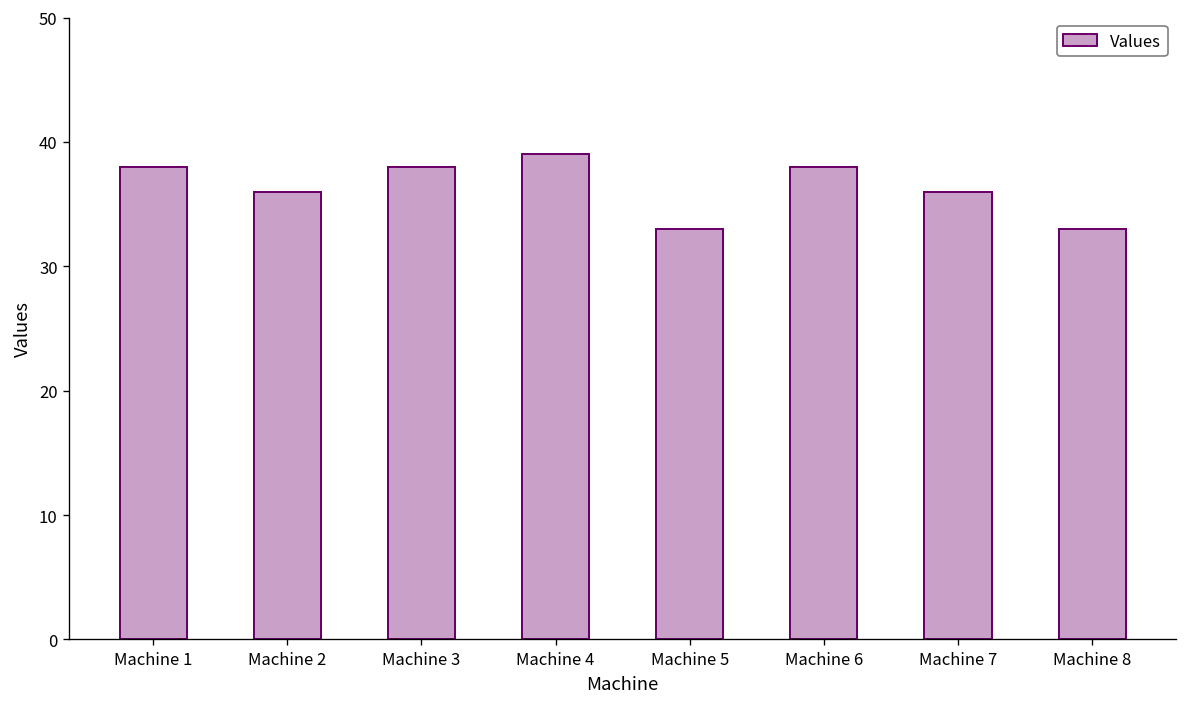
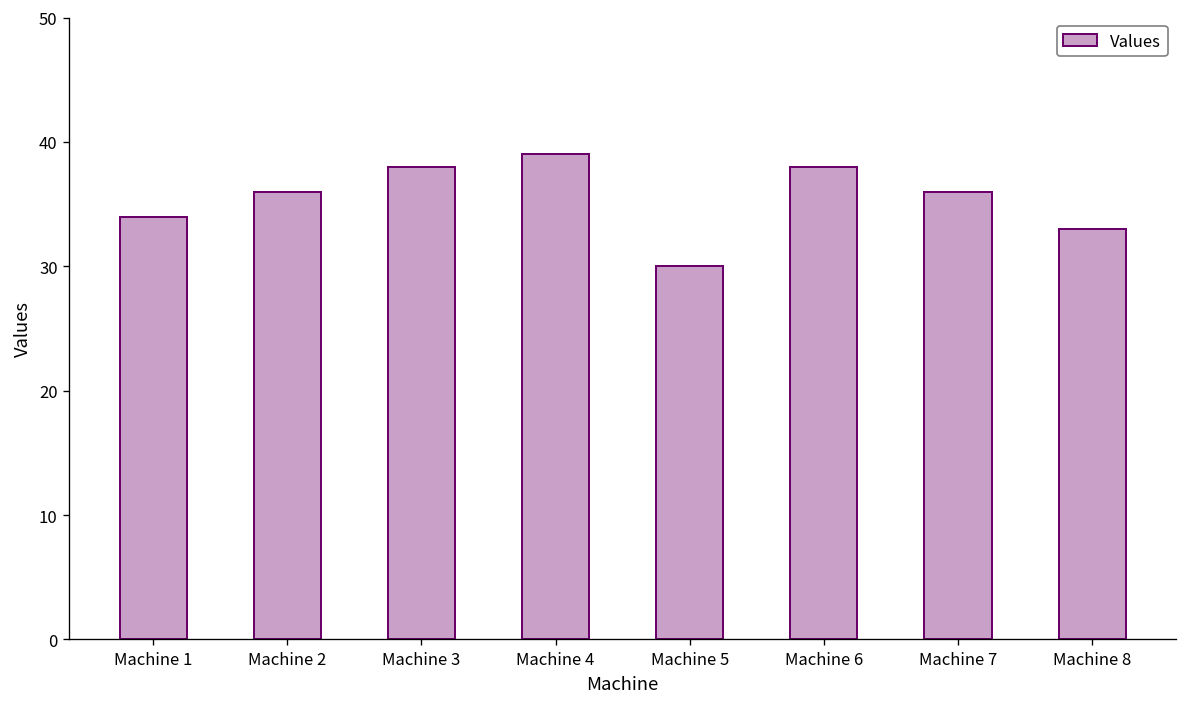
Machine 1: 38 -> 34
Machine 5: 33 -> 30
